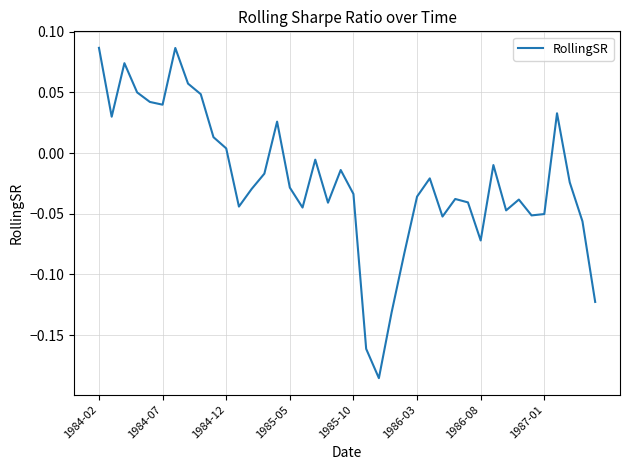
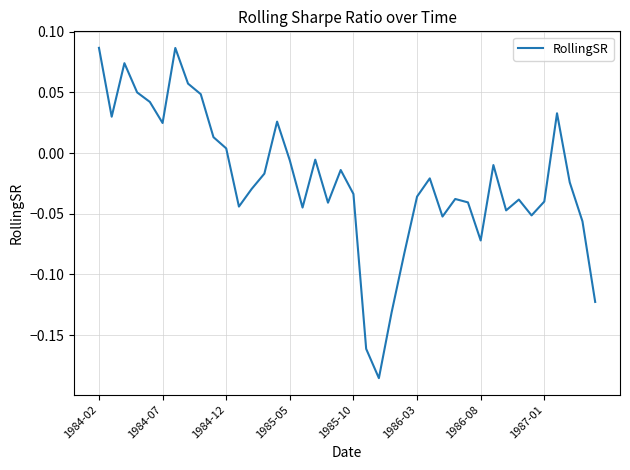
1984-07: 0.040 -> 0.025
1985-05: -0.028 -> -0.006
1987-01: -0.050 -> -0.040
